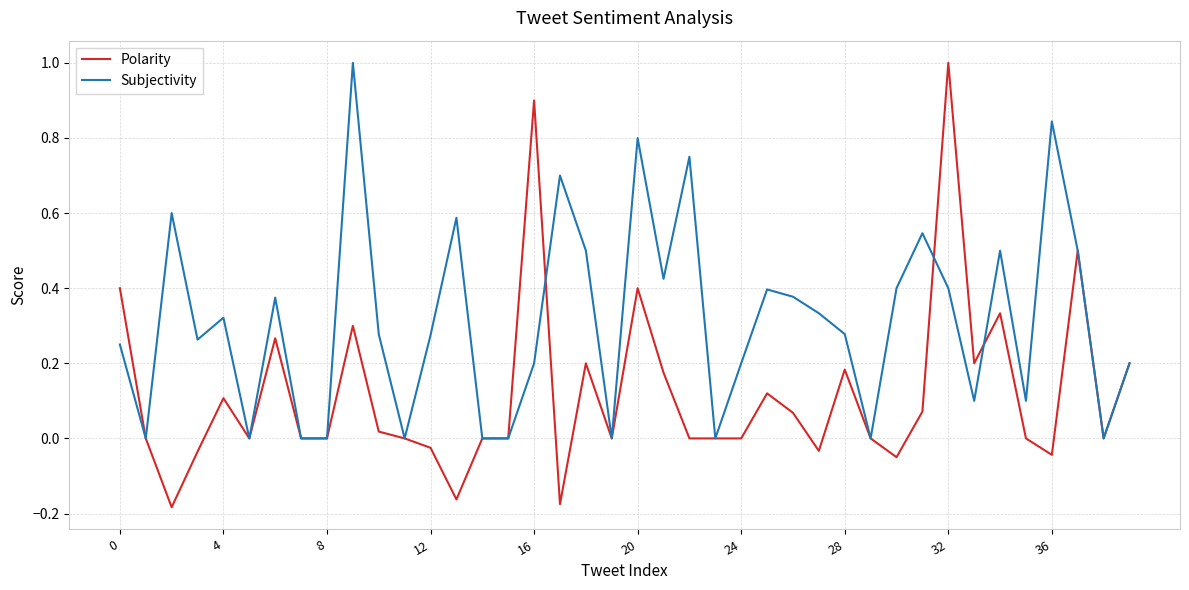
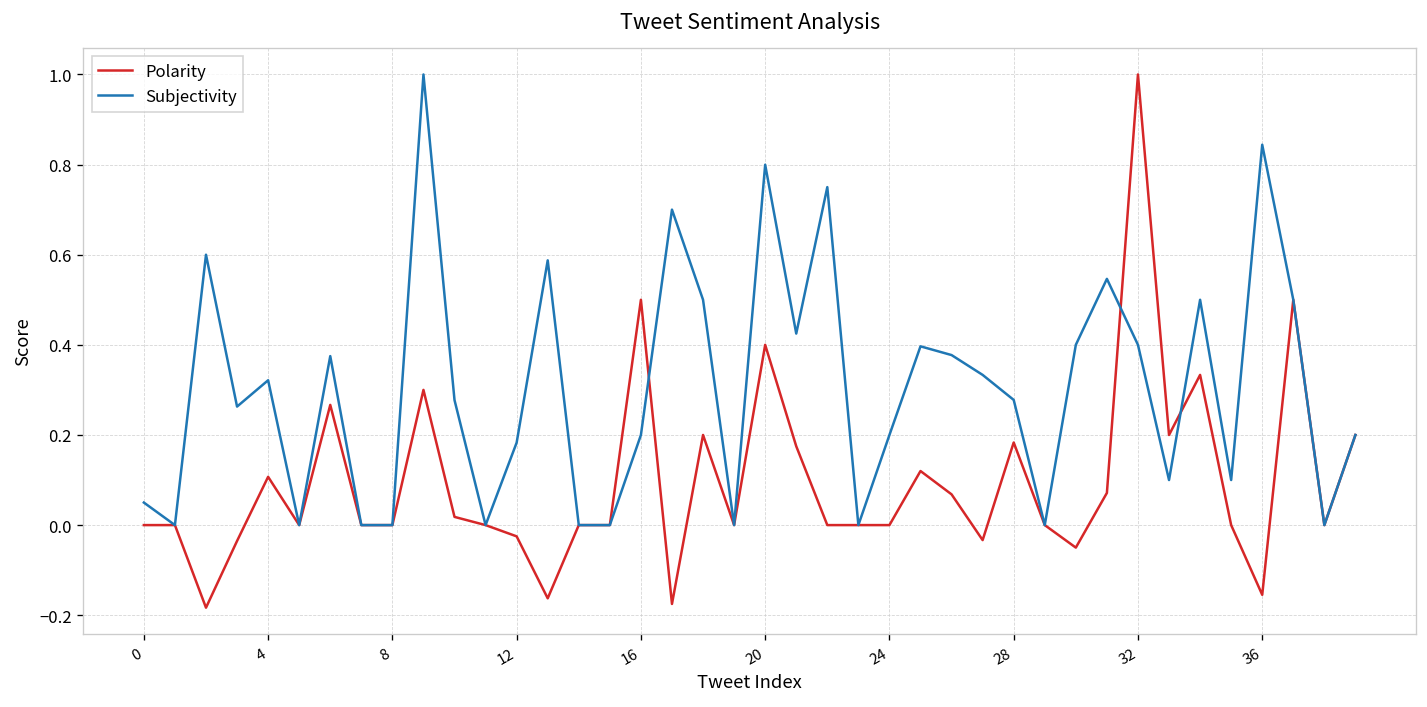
Polarity, 0: 0.4 -> 0.0
Subjectivity, 0: 0.25 -> 0.05
Subjectivity, 12: 0.28 -> 0.18
Polarity, 16: 0.9 -> 0.5
Polarity, 36: -0.04 -> -0.15
